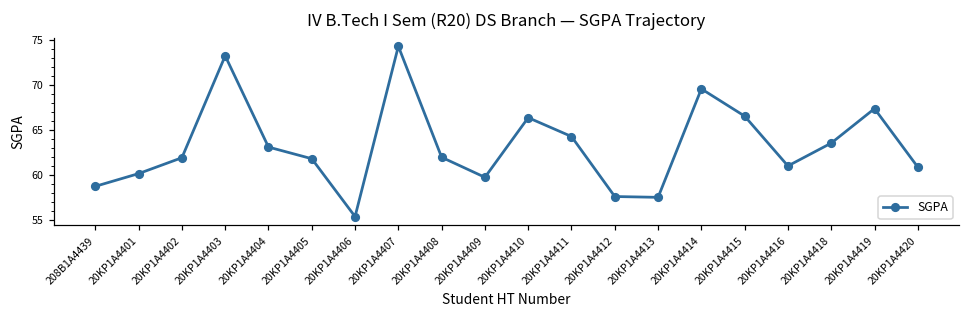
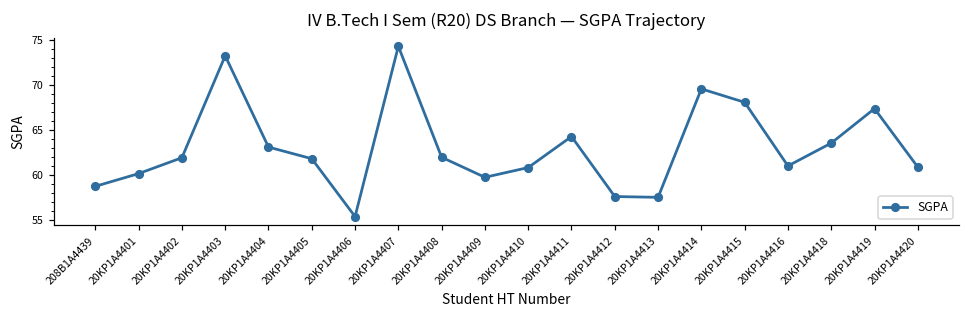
20KP1A4410: 66 -> 61
20KP1A4415: 67 -> 68
